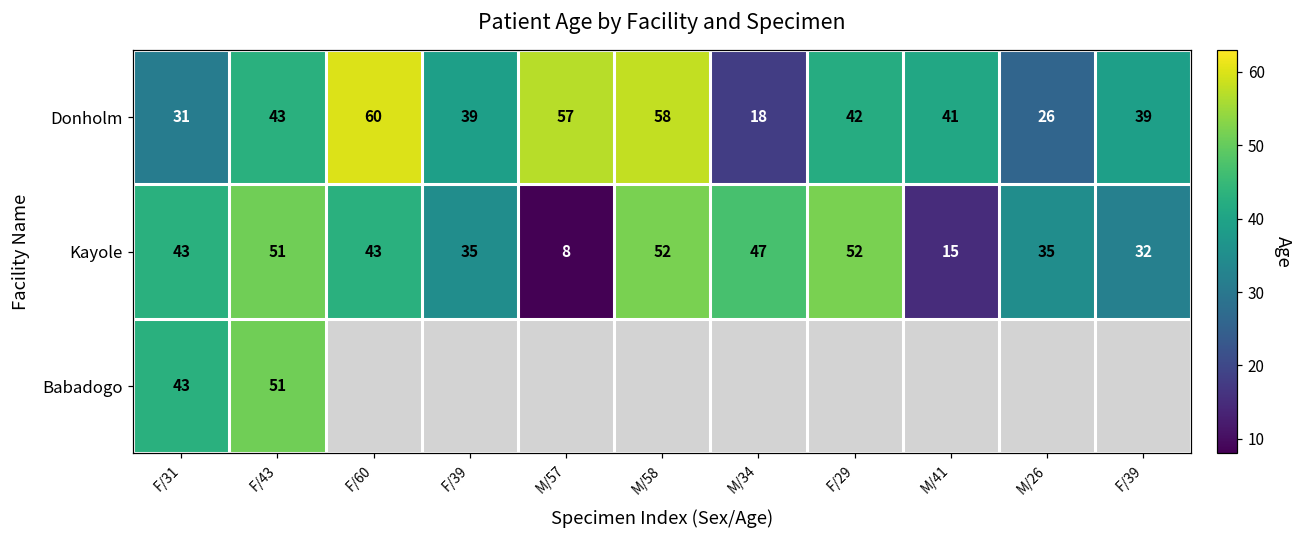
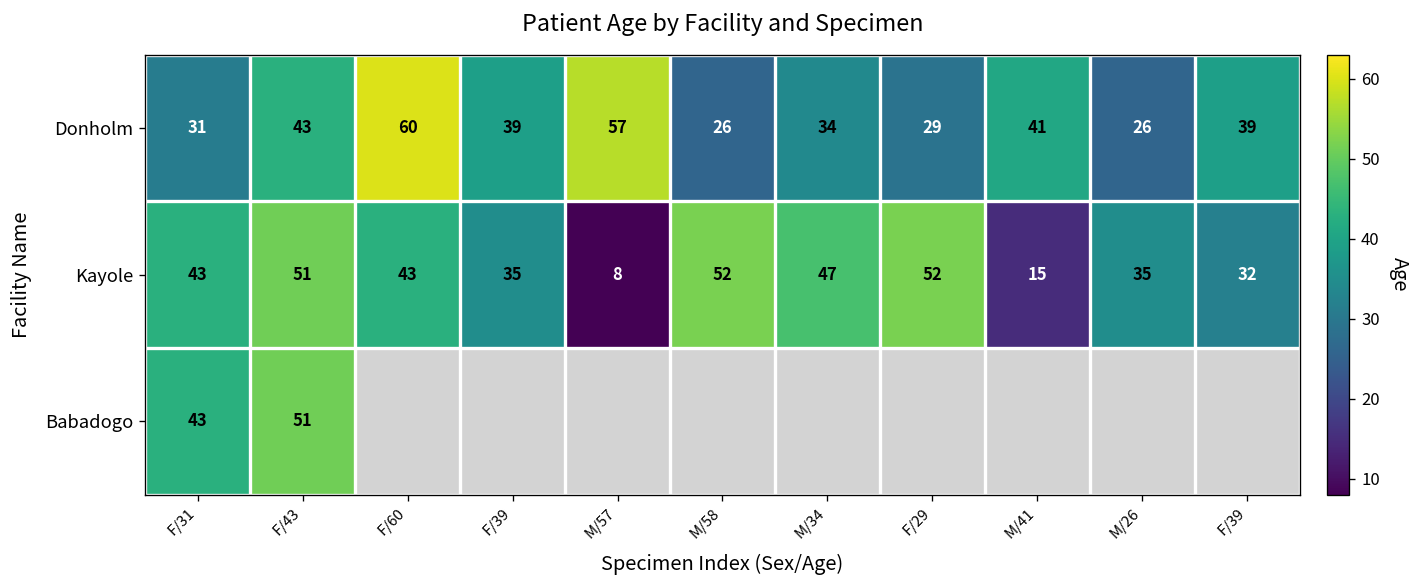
Donholm, M/58: 58 -> 26
Donholm, M/34: 18 -> 34
Donholm, F/29: 42 -> 29
